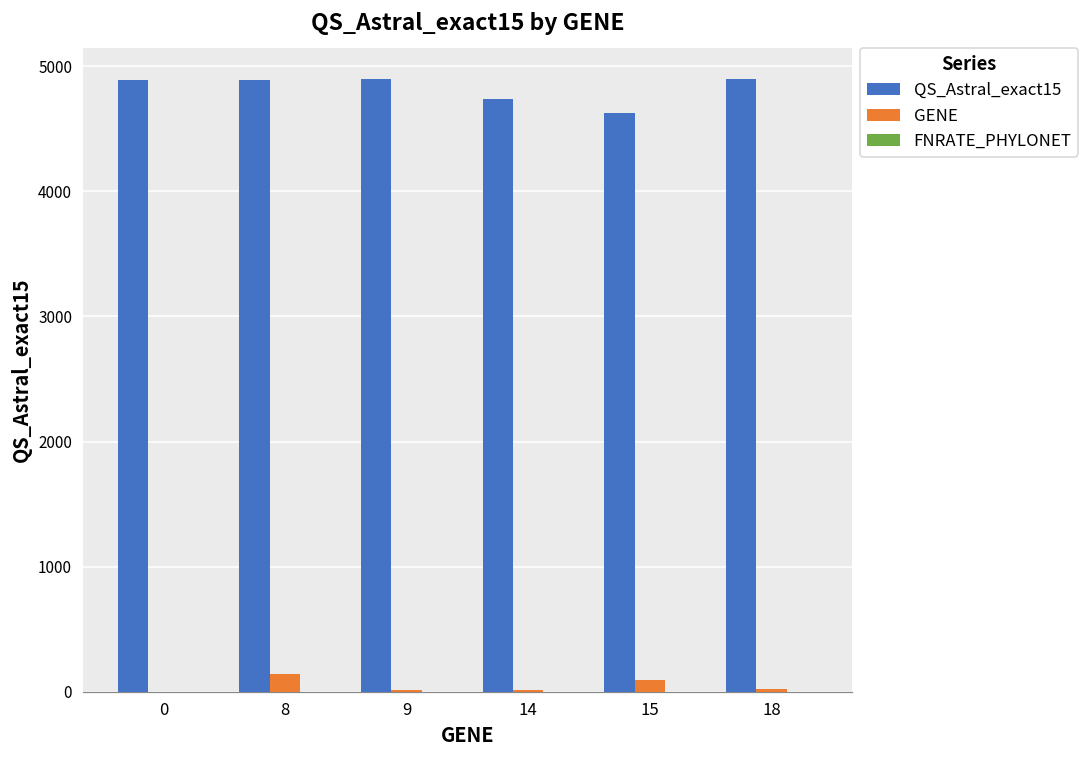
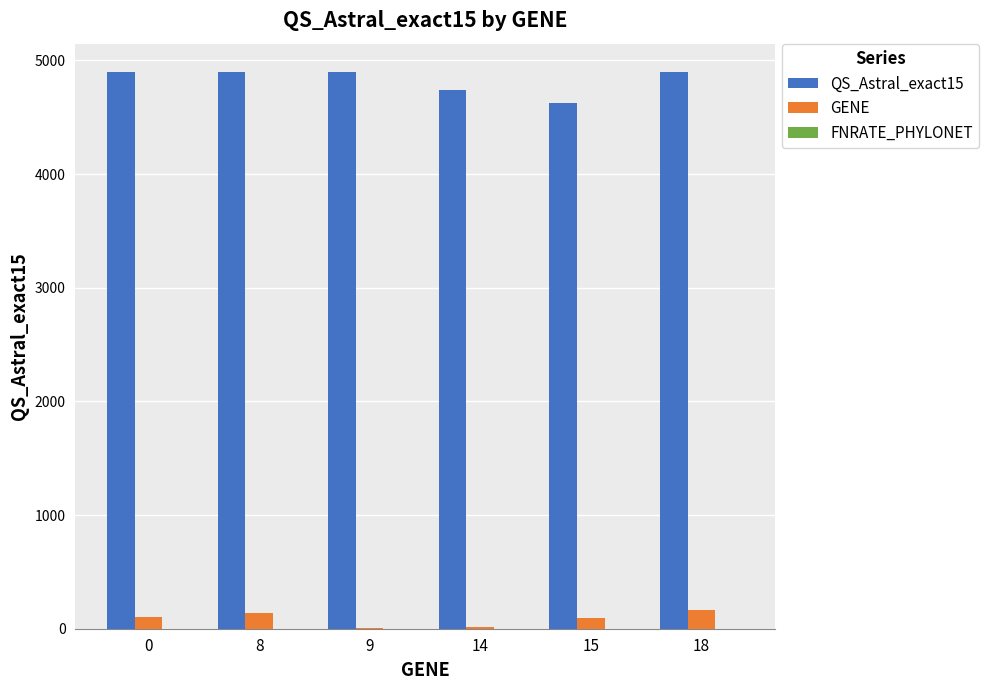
GENE, 0: 0 -> 110
GENE, 18: 20 -> 170
